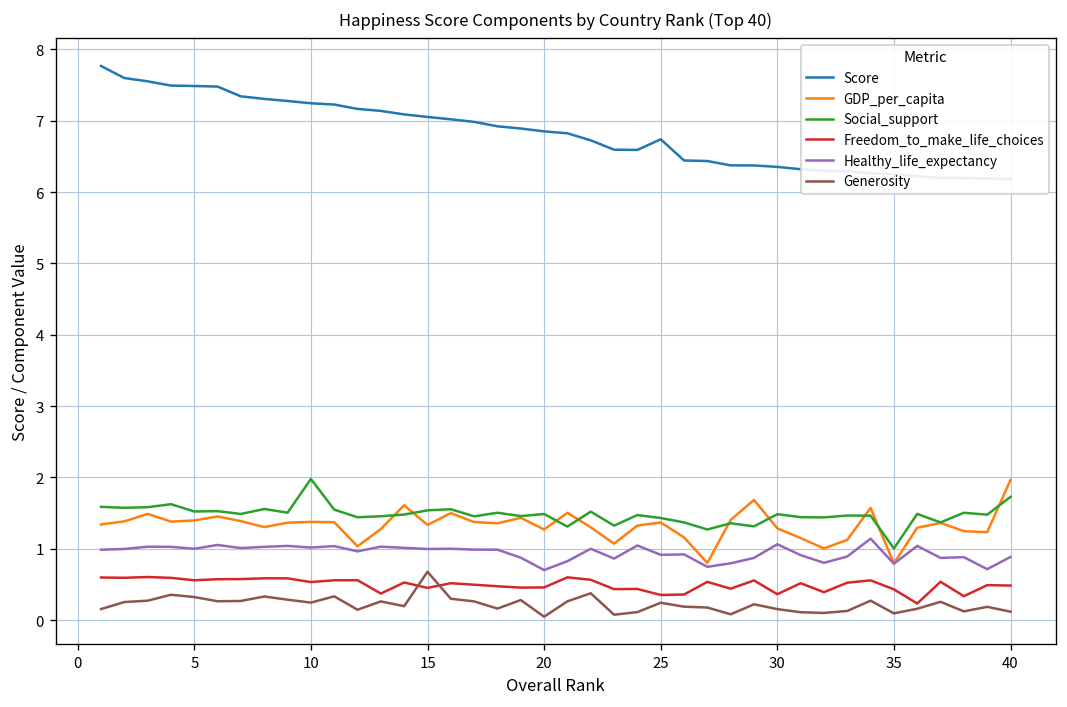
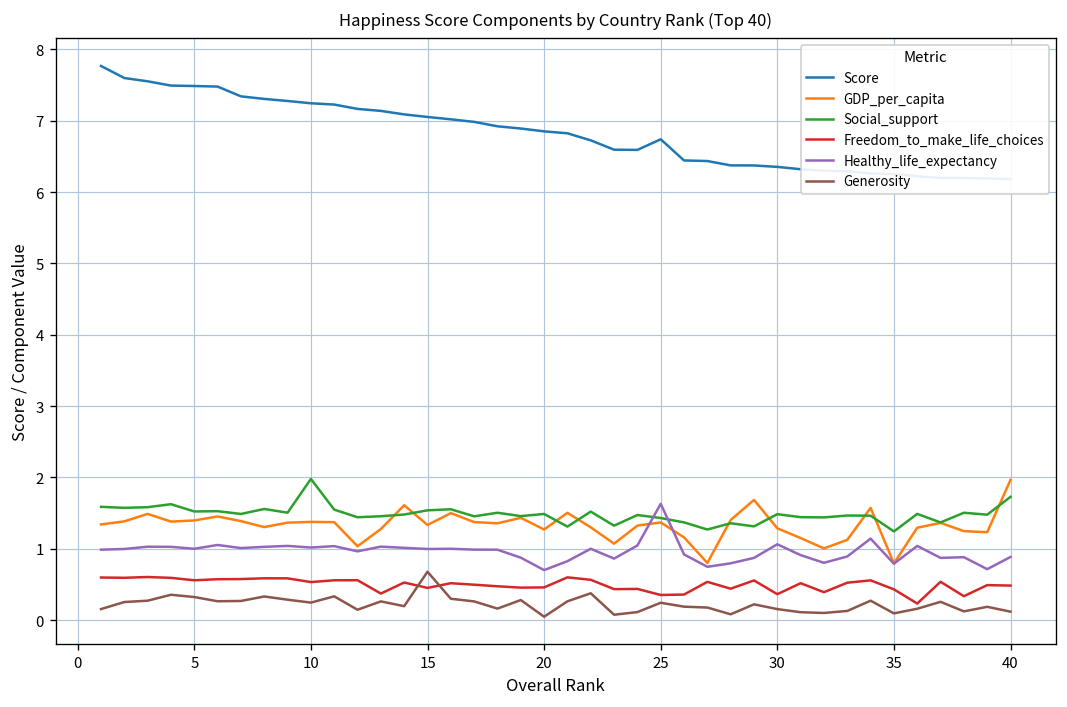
Healthy_life_expectancy, 25: 0.9 -> 1.6
Social_support, 35: 1.0 -> 1.2
